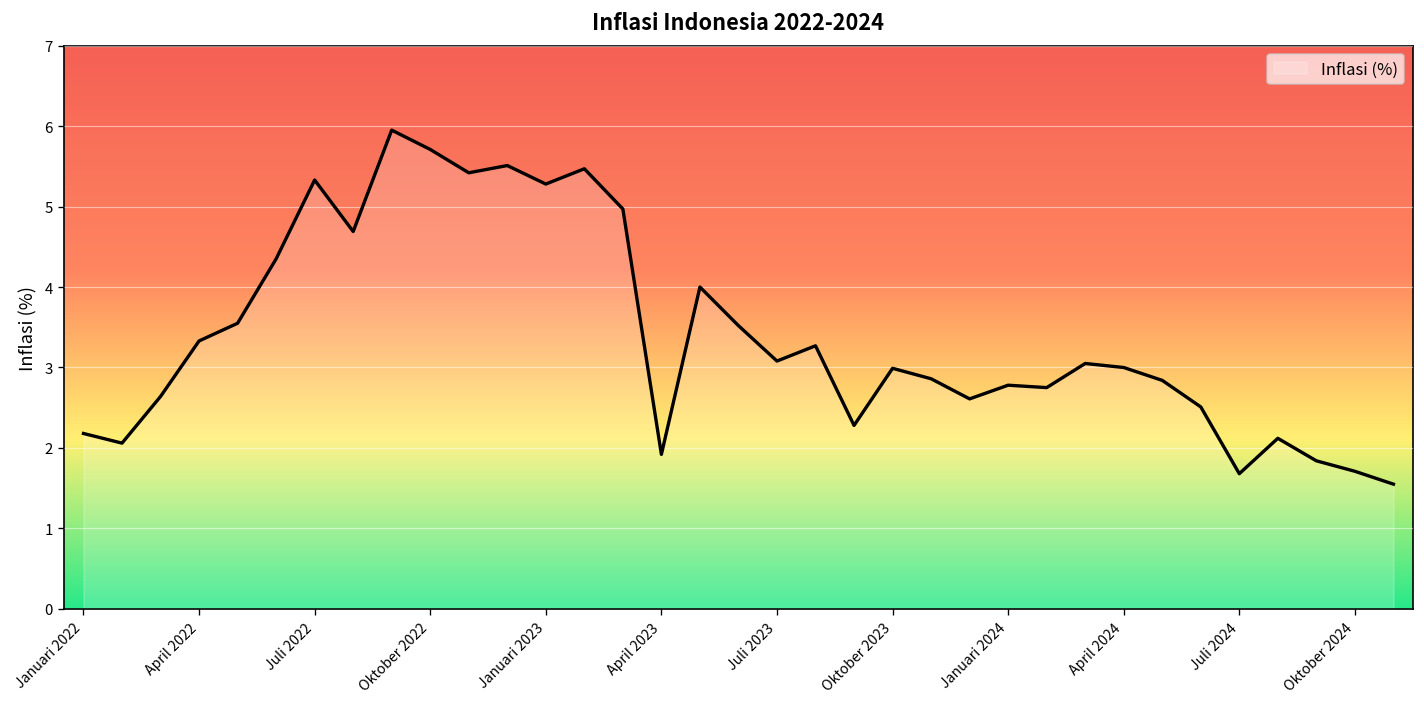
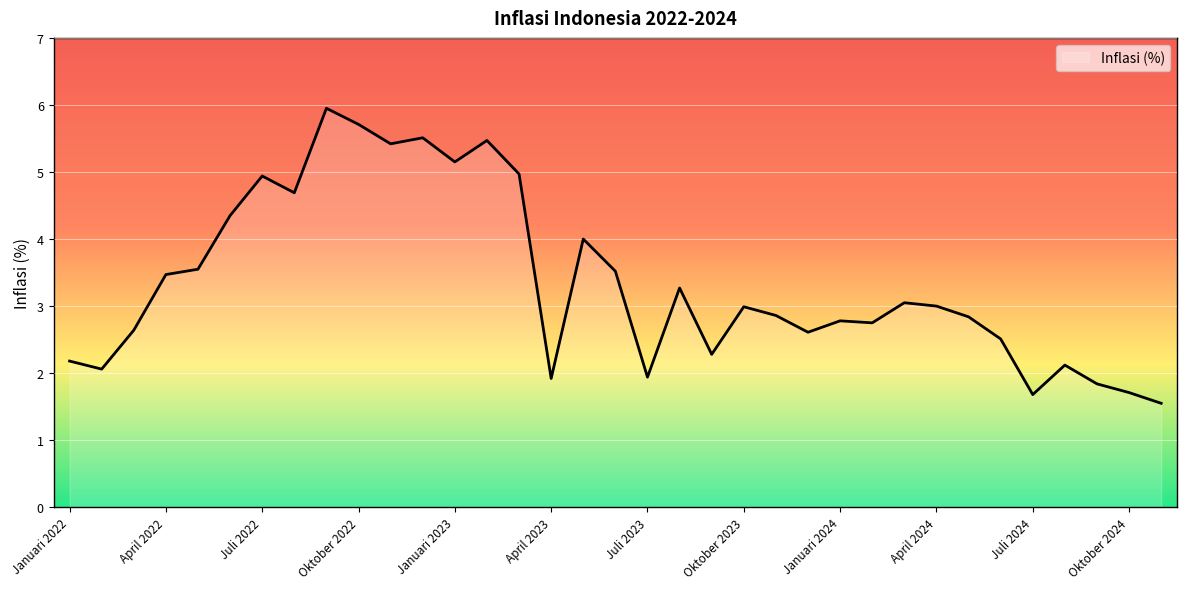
April 2022: 3.3 -> 3.5
Juli 2022: 5.3 -> 4.9
Januari 2023: 5.3 -> 5.2
Juli 2023: 3.1 -> 1.9
